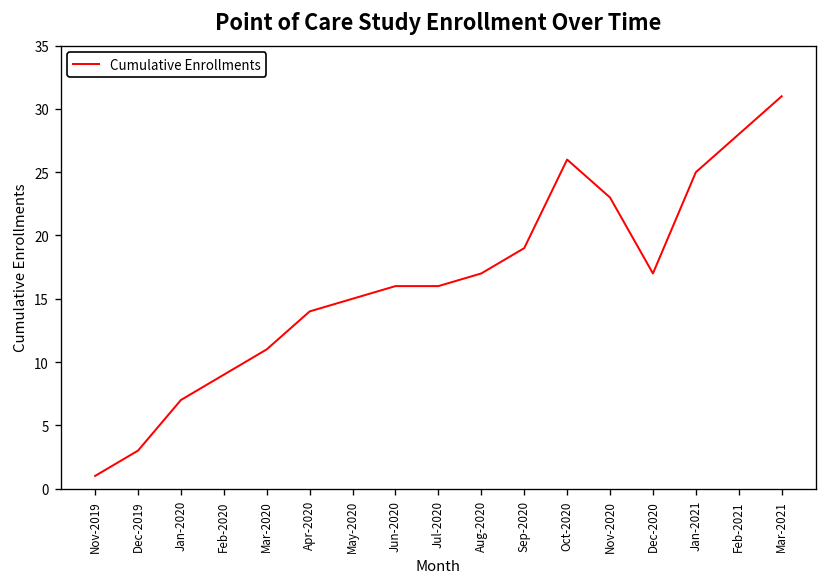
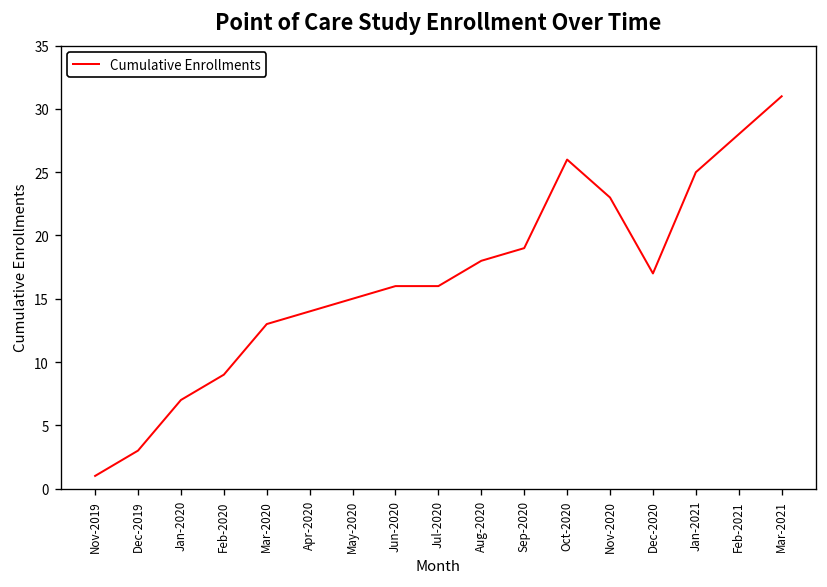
Mar-2020: 11 -> 13
Aug-2020: 17 -> 18
